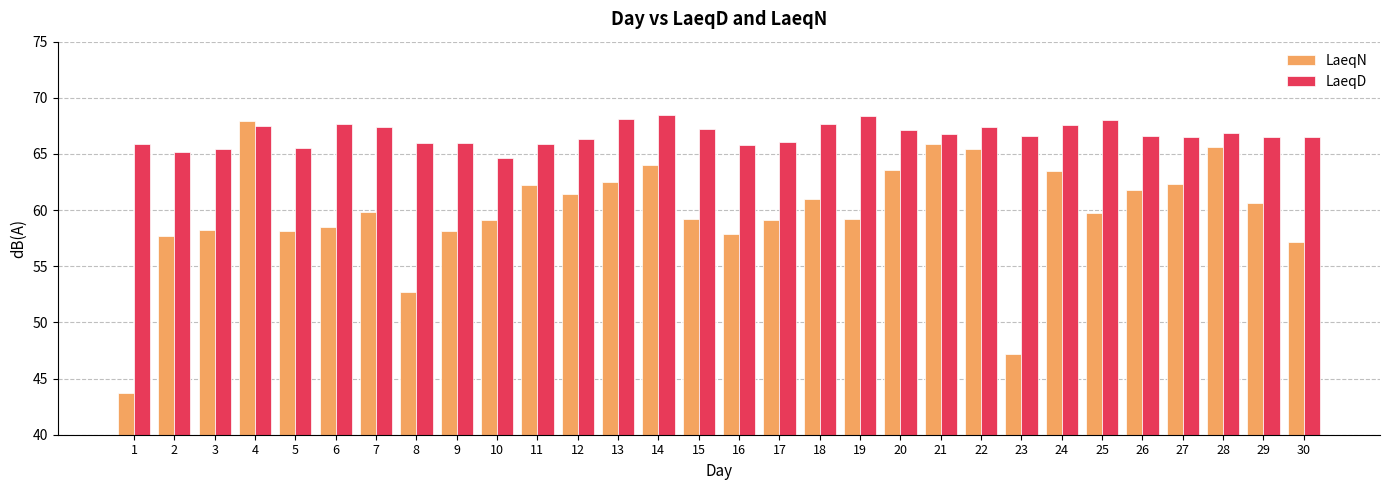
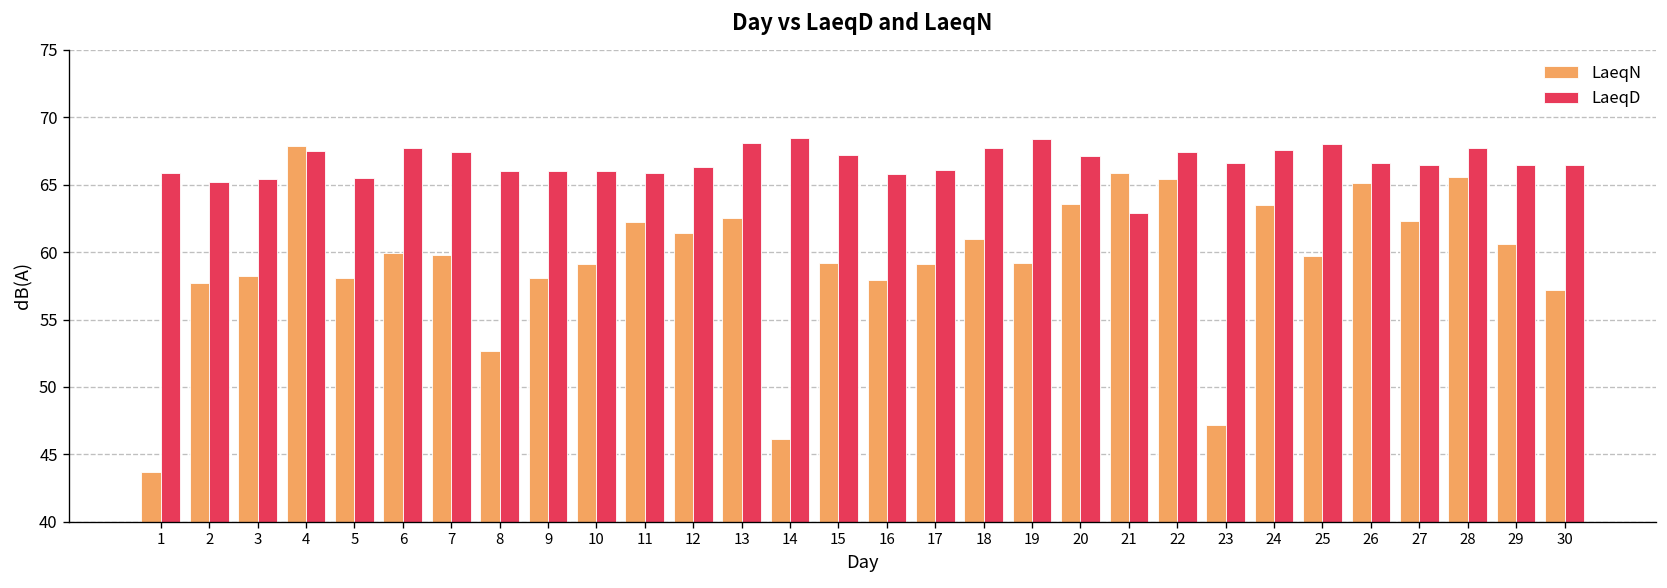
LaeqN, 6: 58.5 -> 59.9
LaeqD, 10: 64.6 -> 66.0
LaeqN, 14: 64.0 -> 46.1
LaeqD, 21: 66.8 -> 62.9
LaeqN, 26: 61.8 -> 65.1
LaeqD, 28: 66.9 -> 67.7
